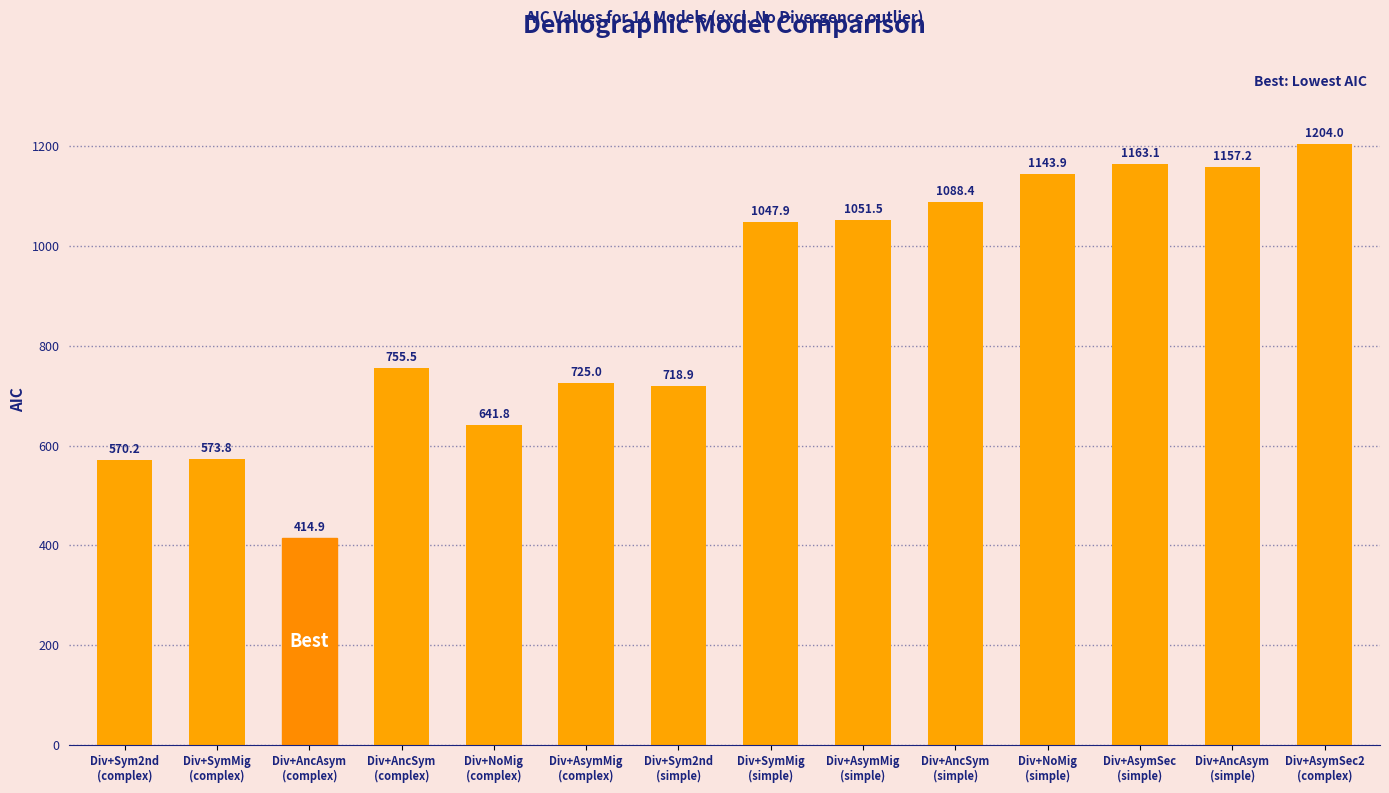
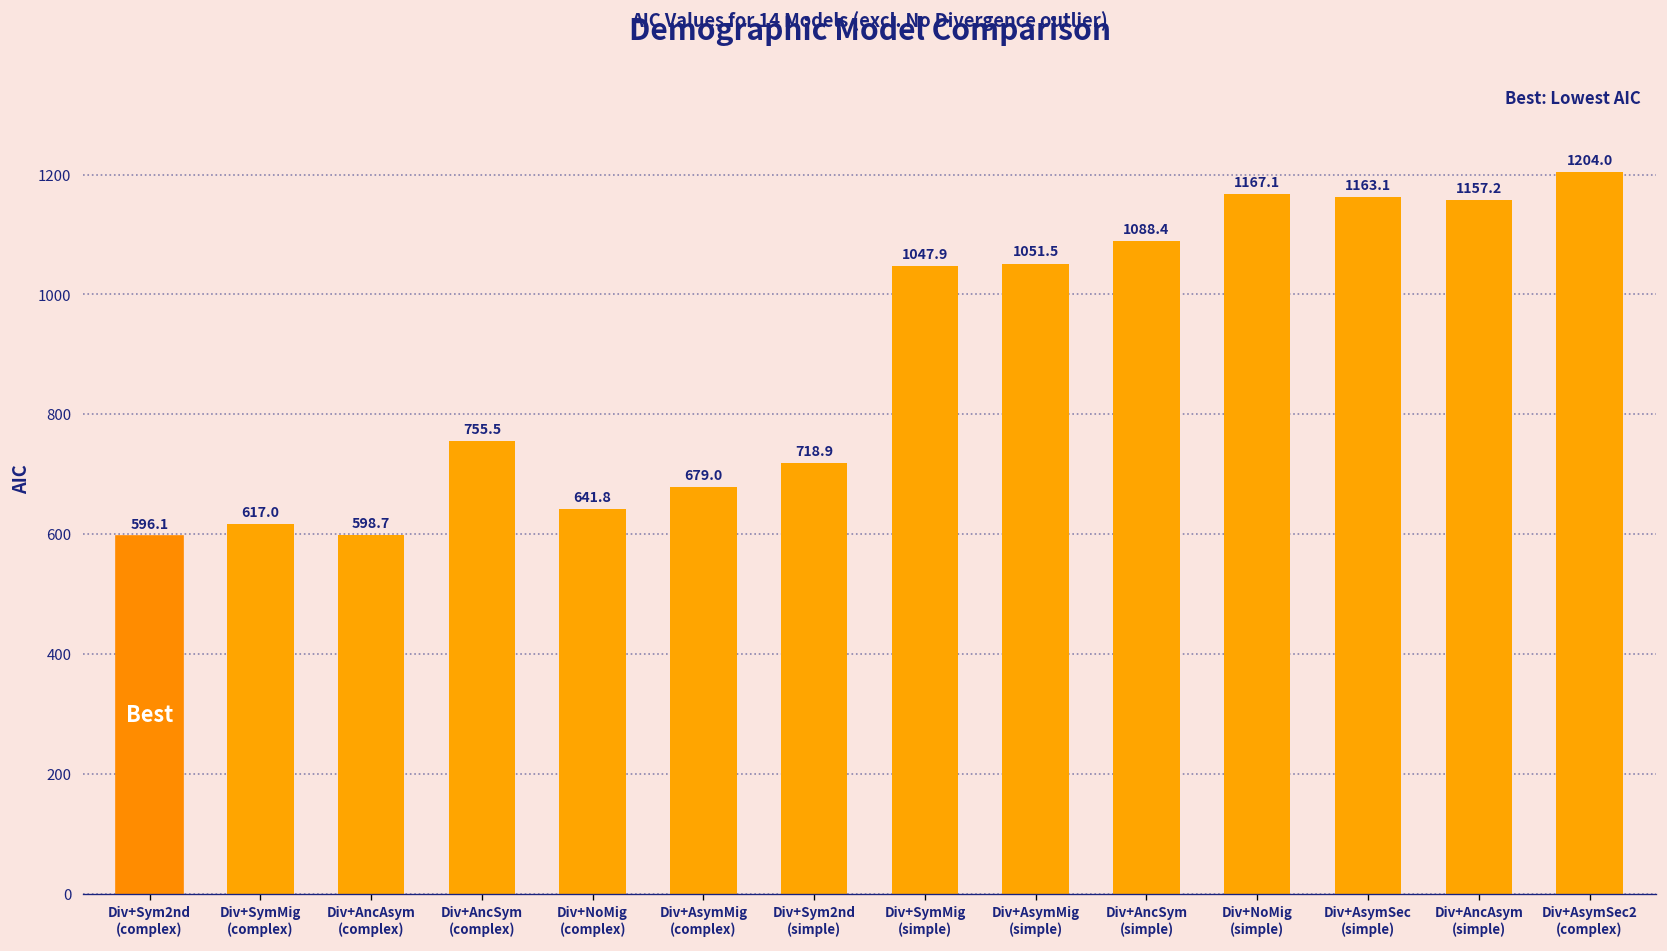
Div+Sym2nd (complex): 570.2 -> 596.1
Div+SymMig (complex): 573.8 -> 617.0
Div+AncAsym (complex): 414.9 -> 598.7
Div+AsymMig (complex): 725.0 -> 679.0
Div+NoMig (simple): 1143.9 -> 1167.1
